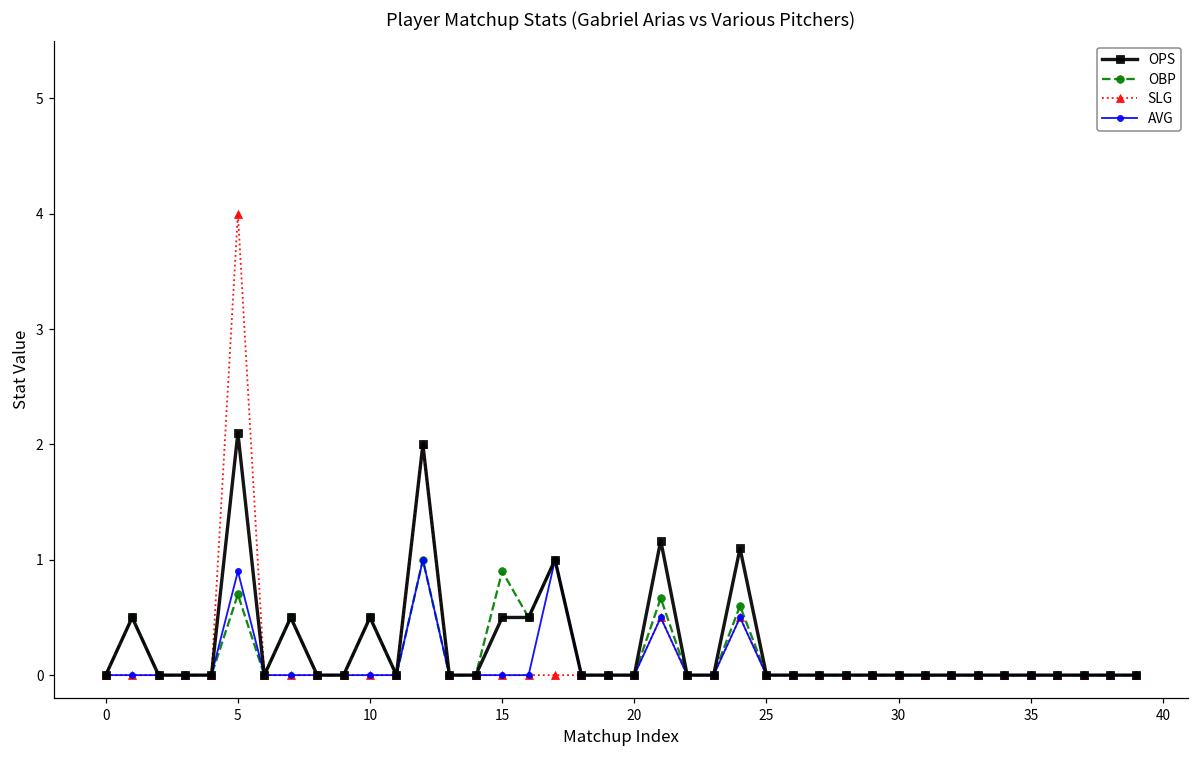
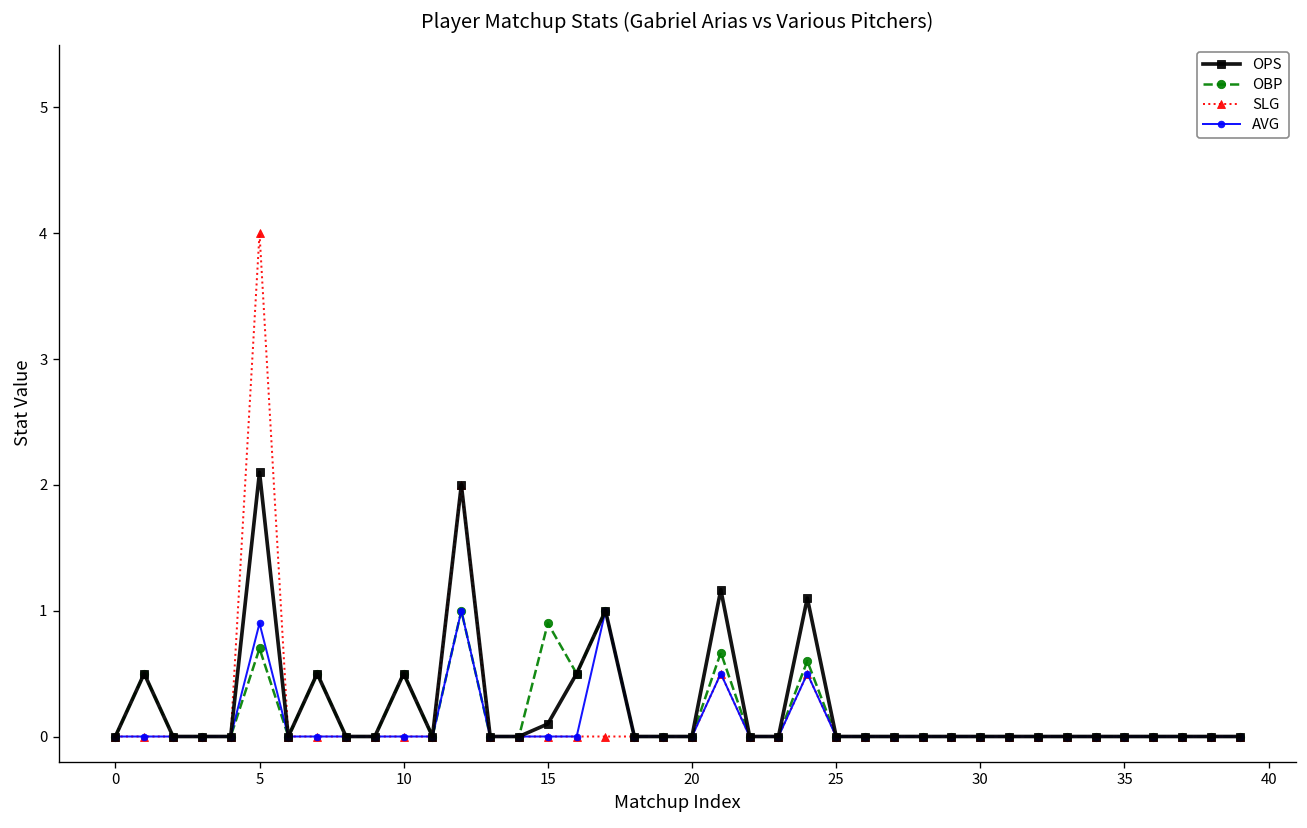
OPS, 15: 0.5 -> 0.1
